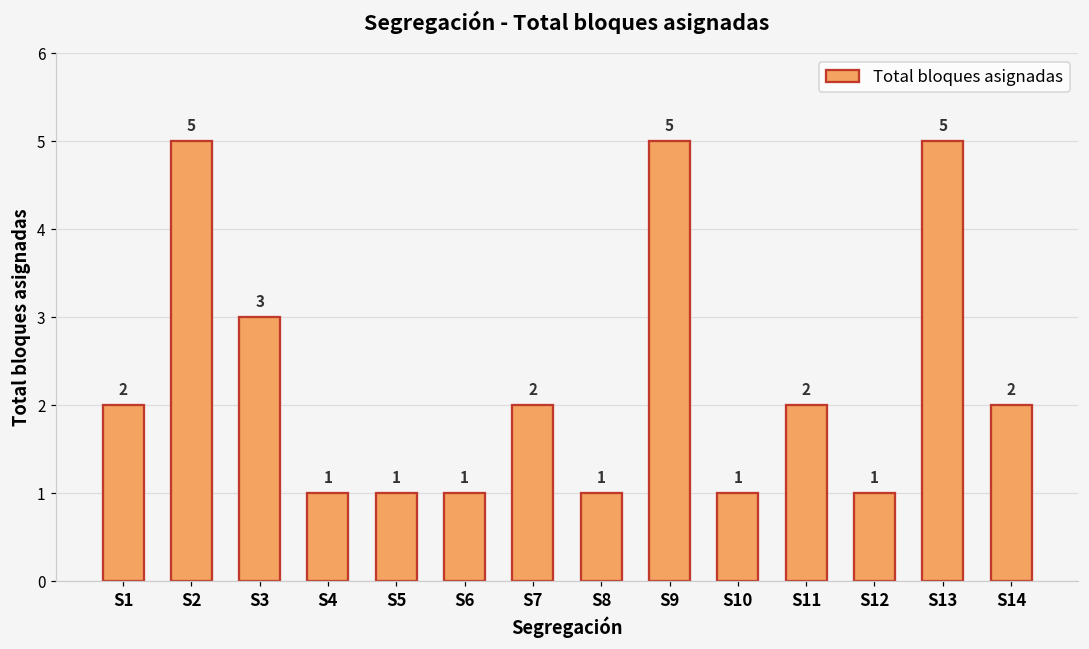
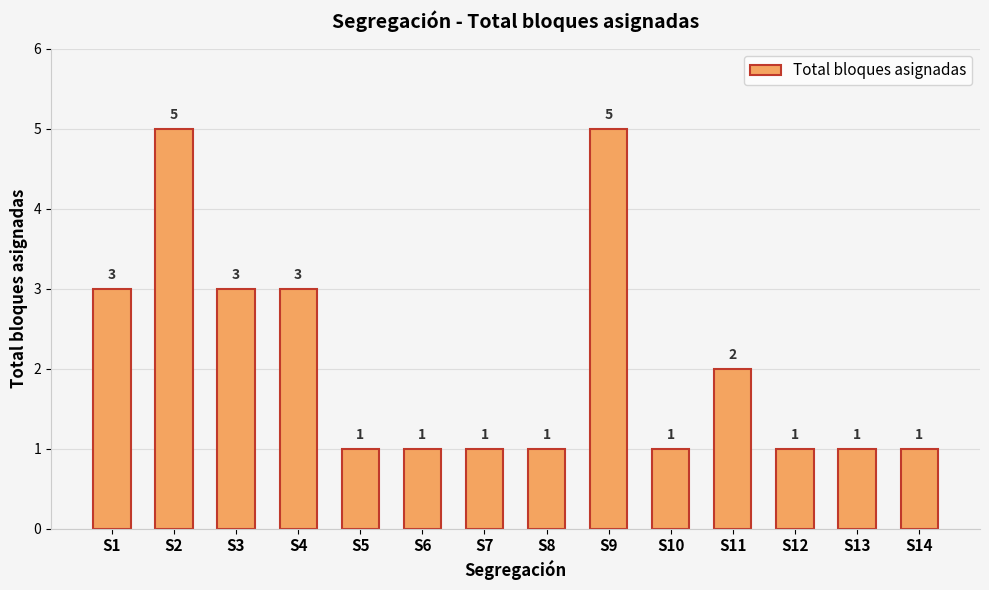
S1: 2 -> 3
S4: 1 -> 3
S7: 2 -> 1
S13: 5 -> 1
S14: 2 -> 1
